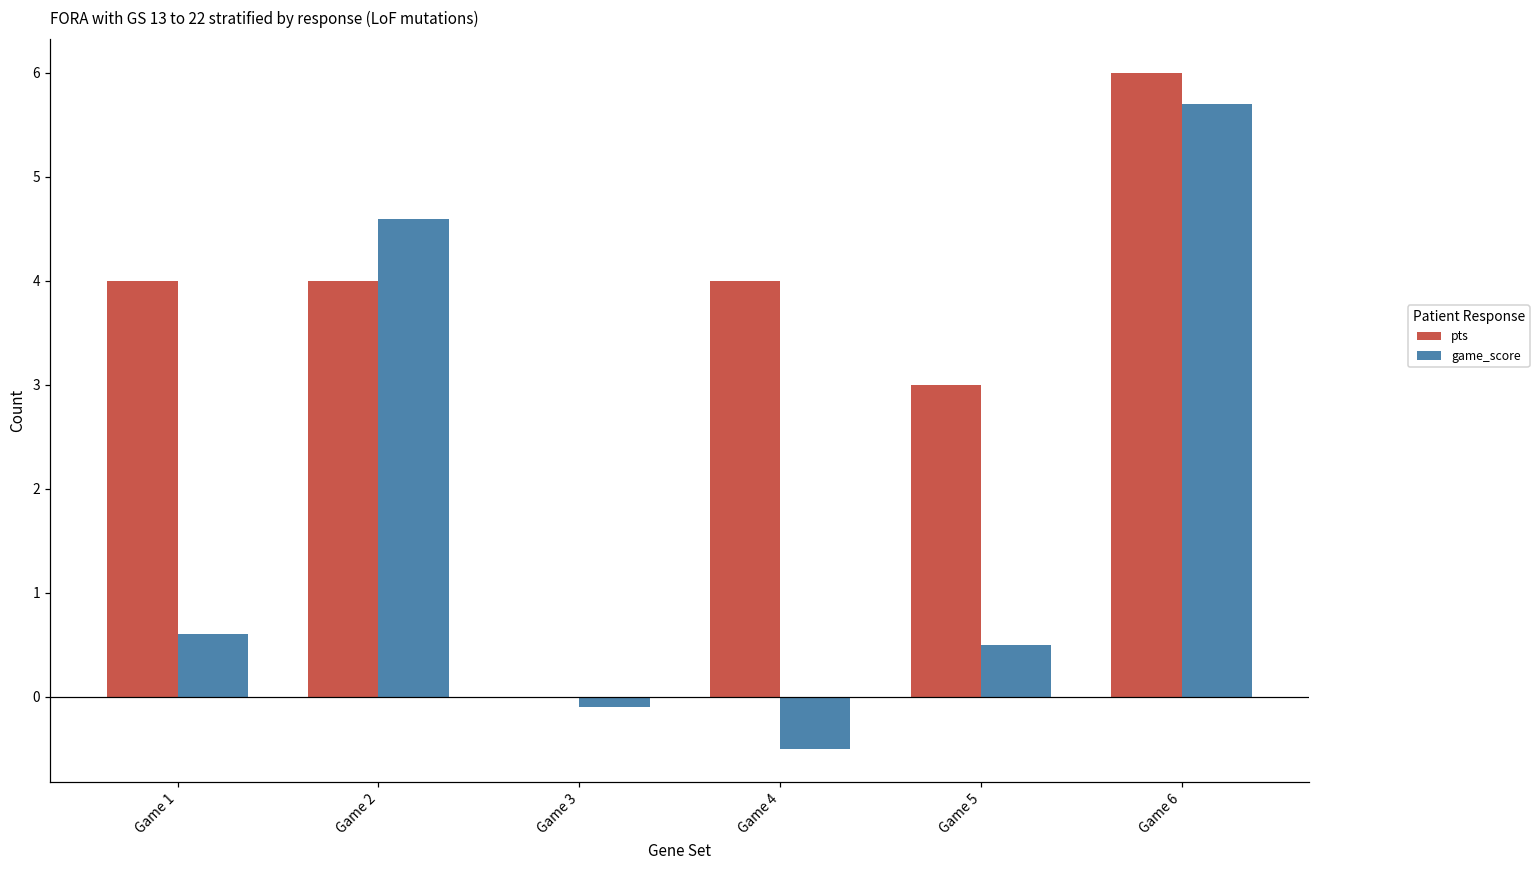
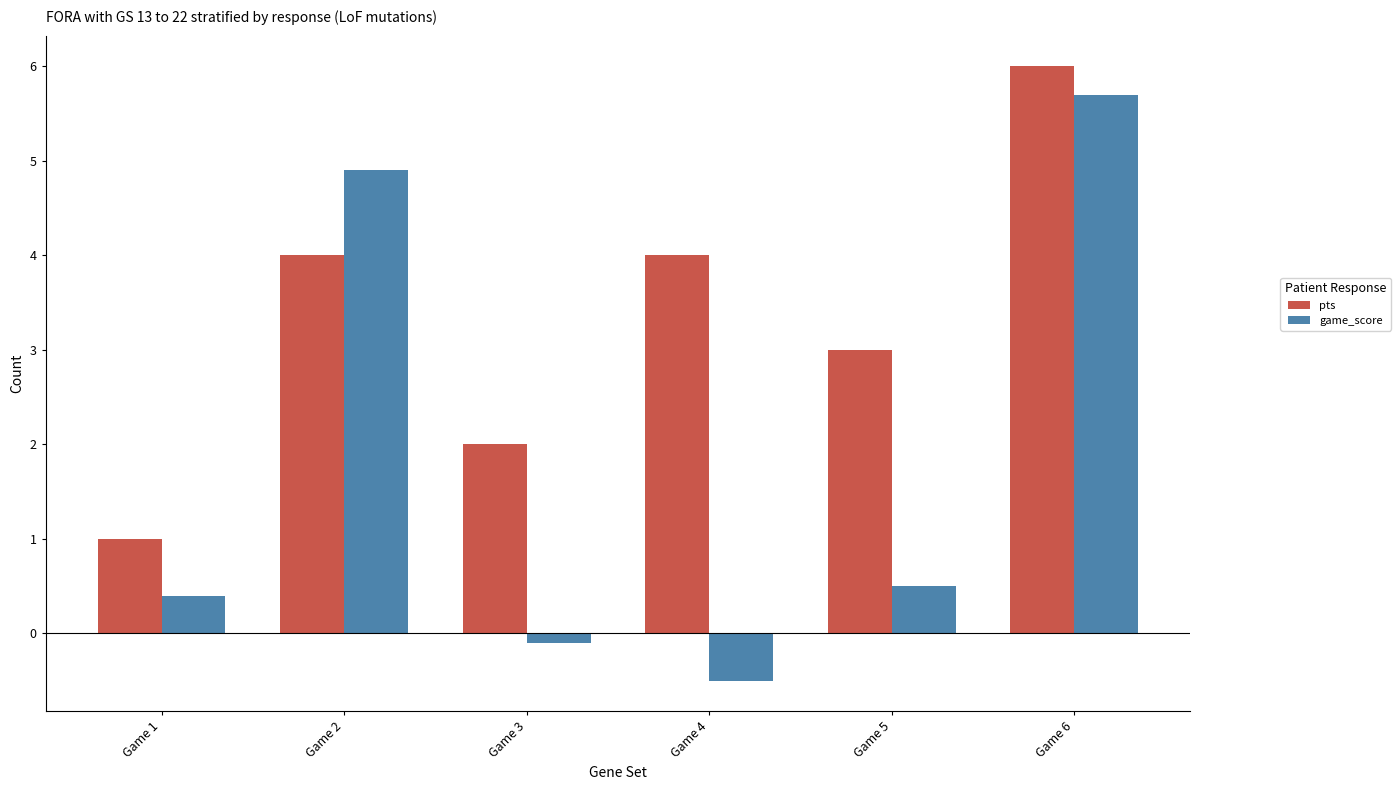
pts, Game 1: 4 -> 1
game_score, Game 1: 0.6 -> 0.4
game_score, Game 2: 4.6 -> 4.9
pts, Game 3: 0 -> 2
